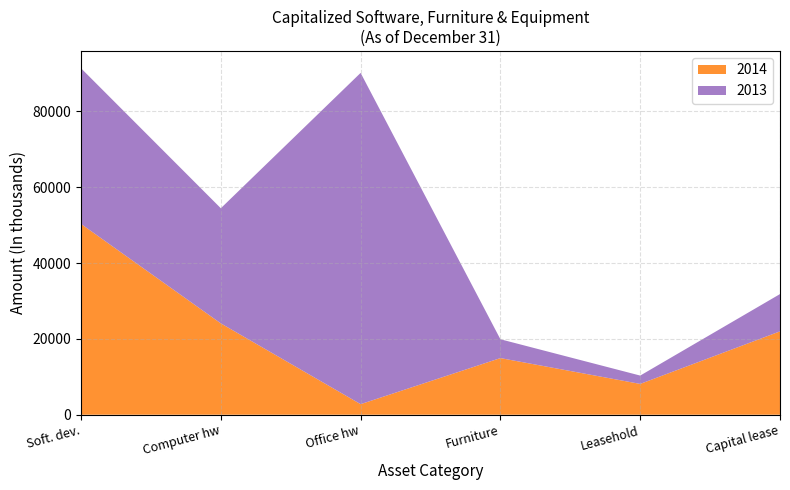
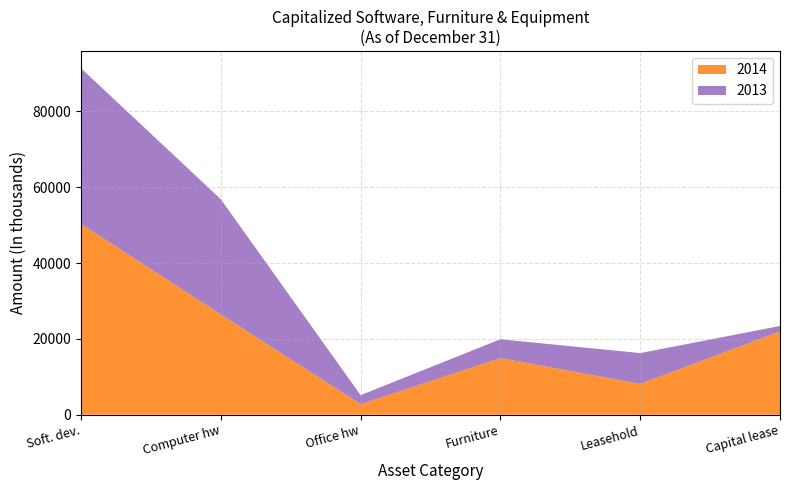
2014, Computer hw: 24000 -> 26000
2013, Office hw: 87000 -> 2000
2013, Leasehold: 2000 -> 8000
2013, Capital lease: 10000 -> 1000
